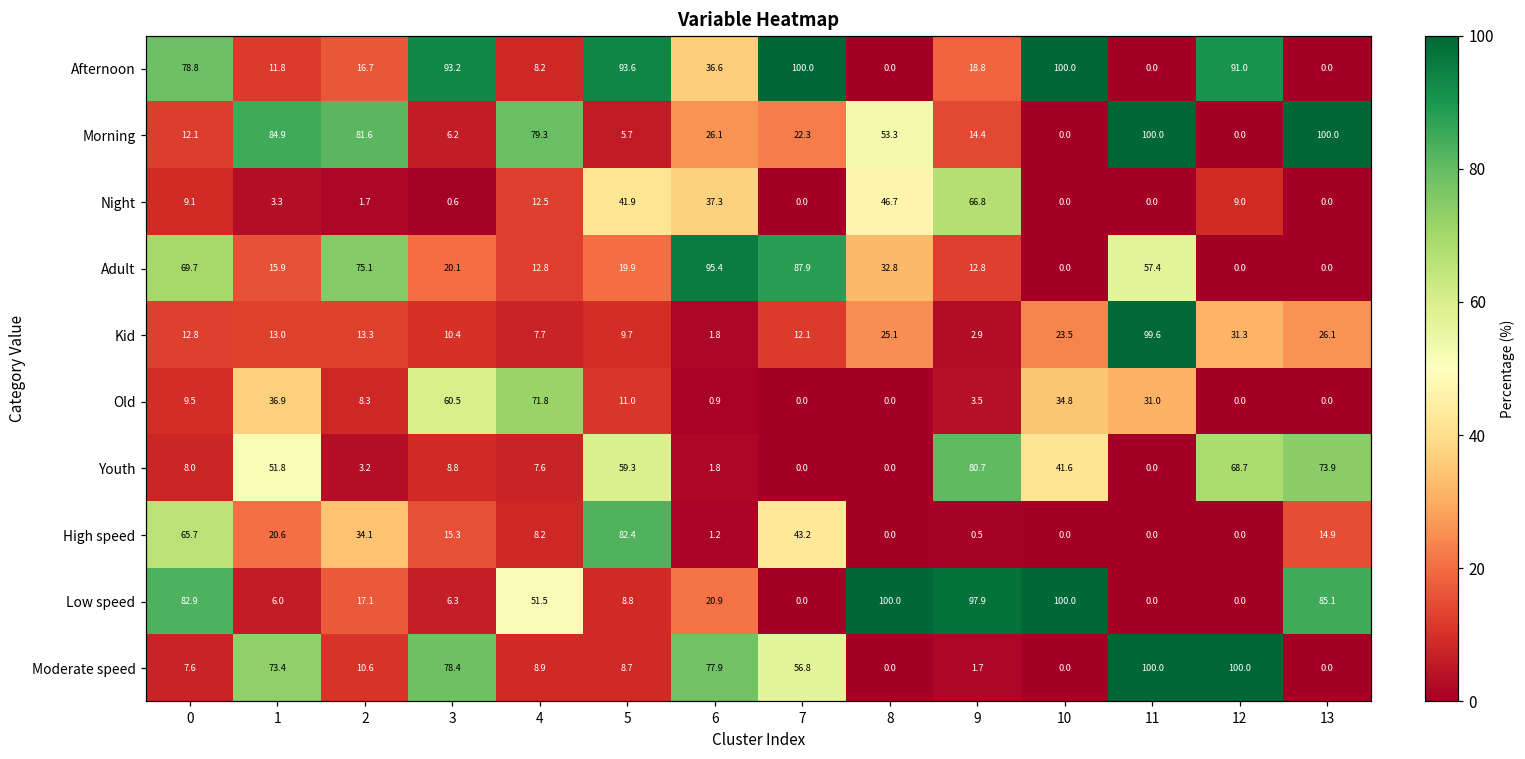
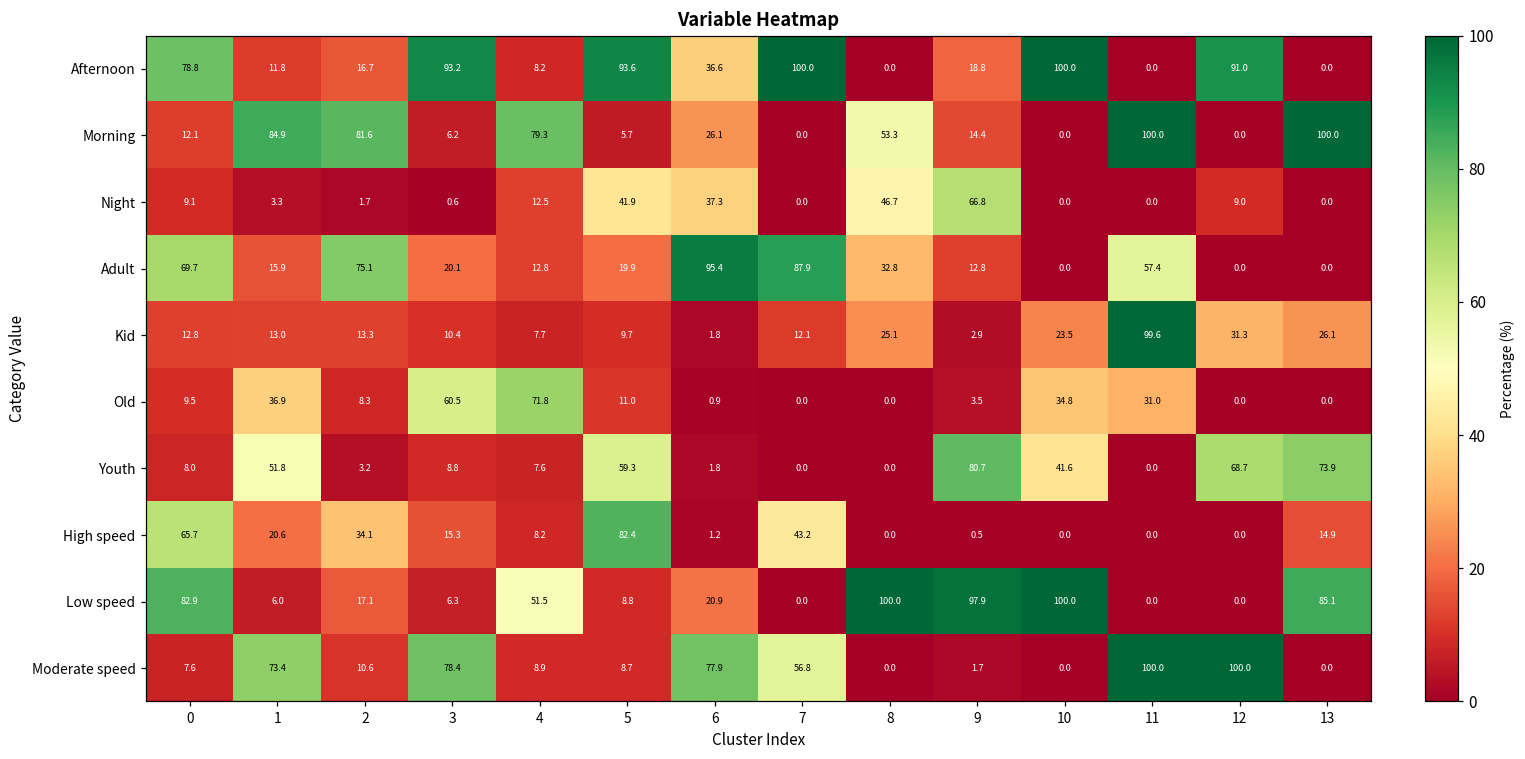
Morning, 7: 22.3 -> 0.0
